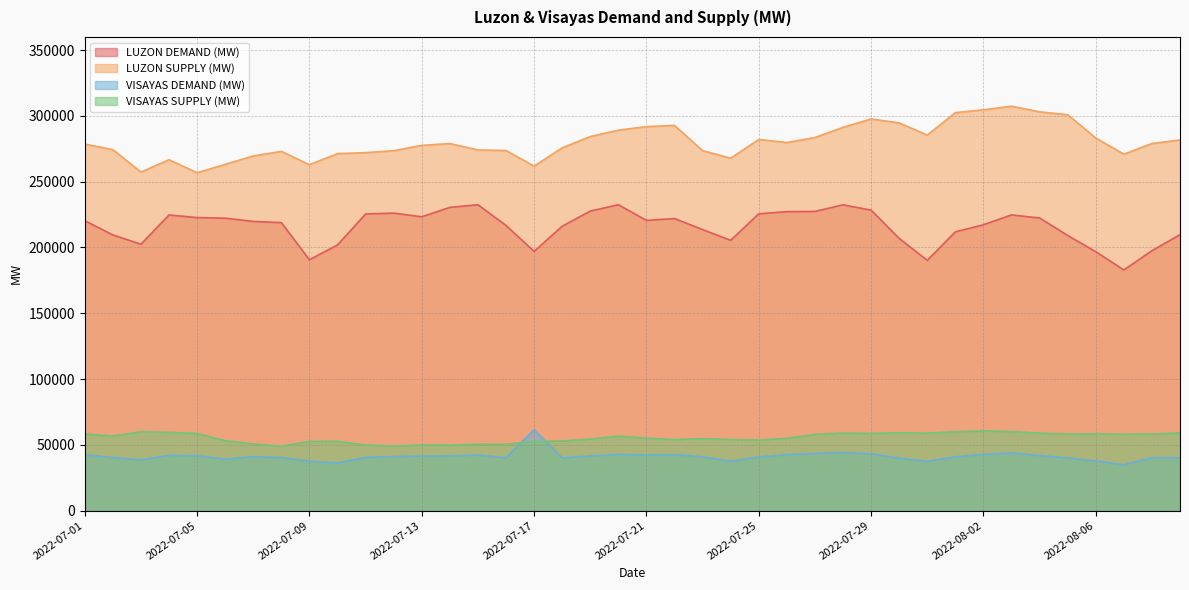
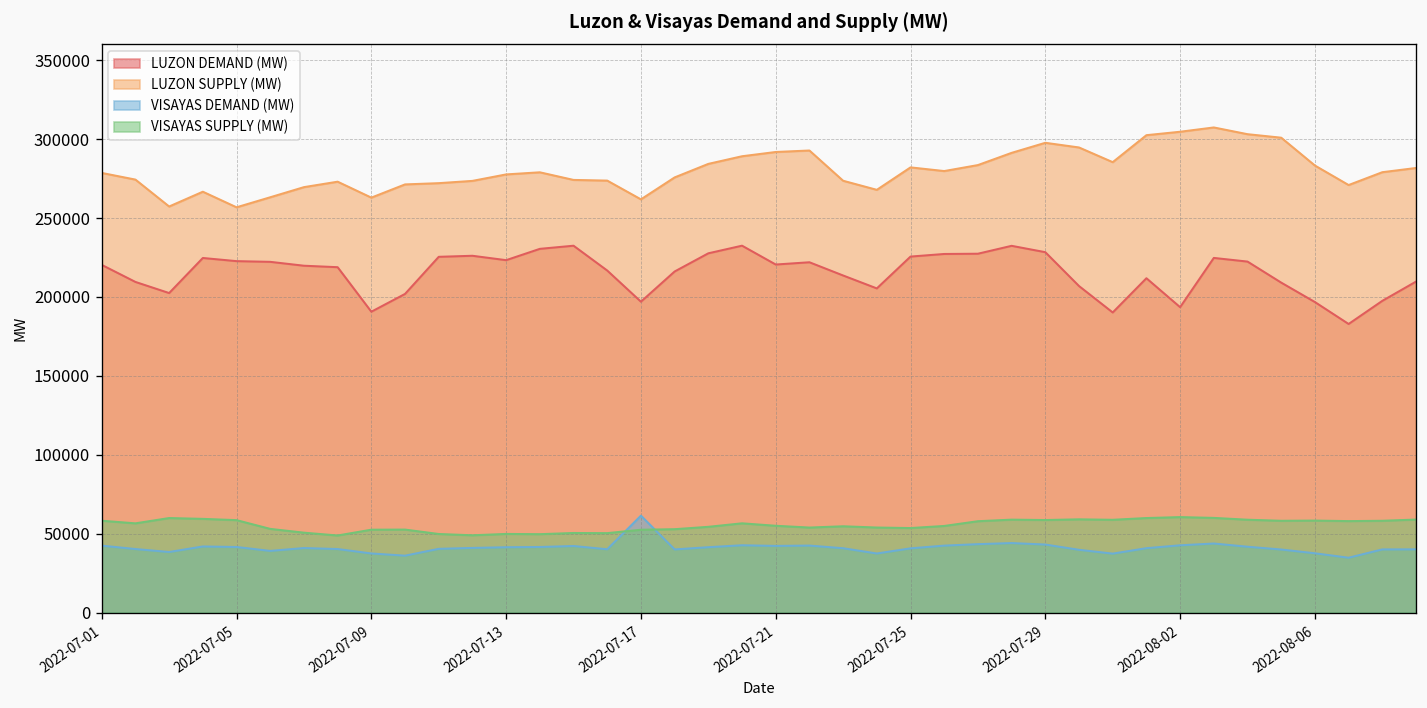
LUZON DEMAND (MW), 2022-08-02: 217000 -> 194000
